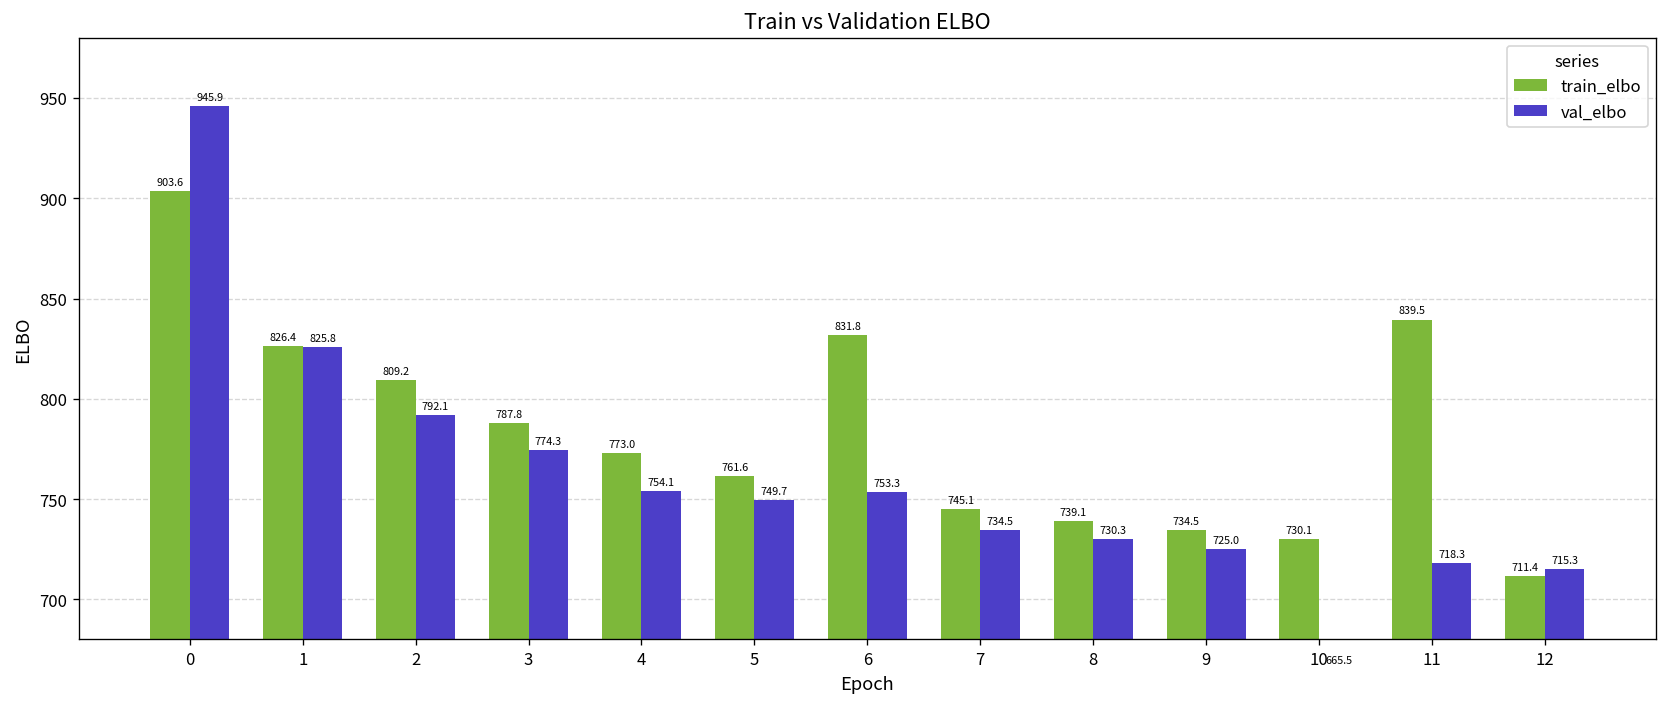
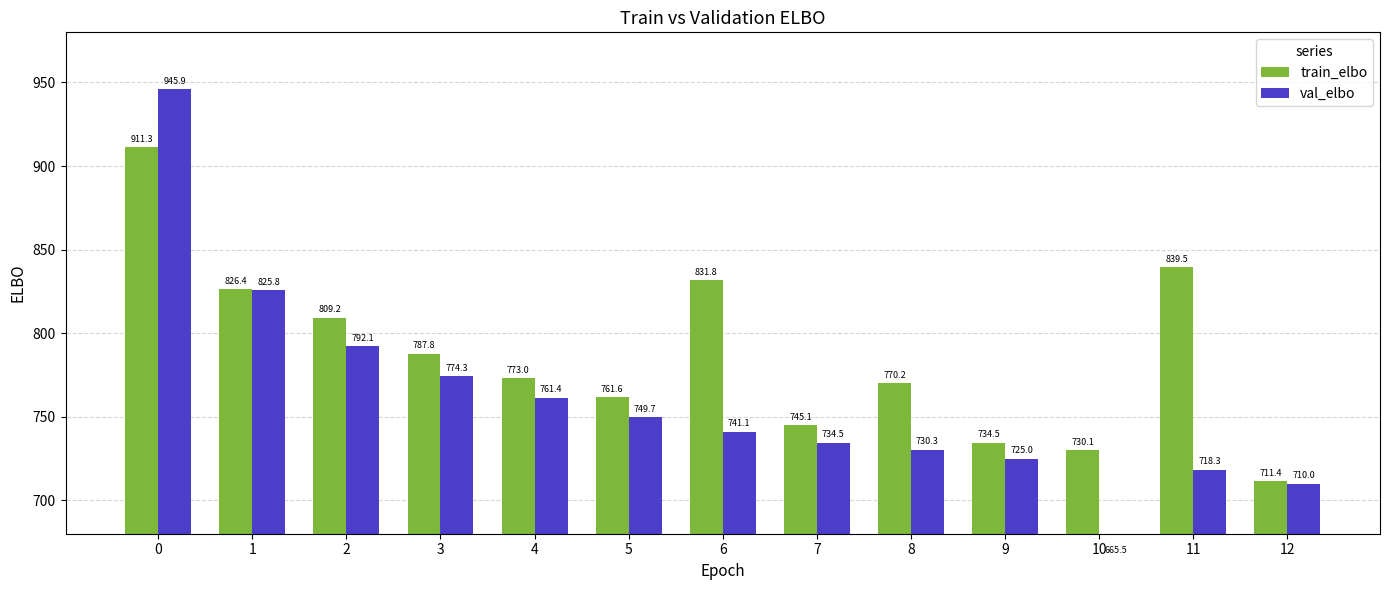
train_elbo, 0: 903.6 -> 911.3
val_elbo, 4: 754.1 -> 761.4
val_elbo, 6: 753.3 -> 741.1
train_elbo, 8: 739.1 -> 770.2
val_elbo, 12: 715.3 -> 710.0
